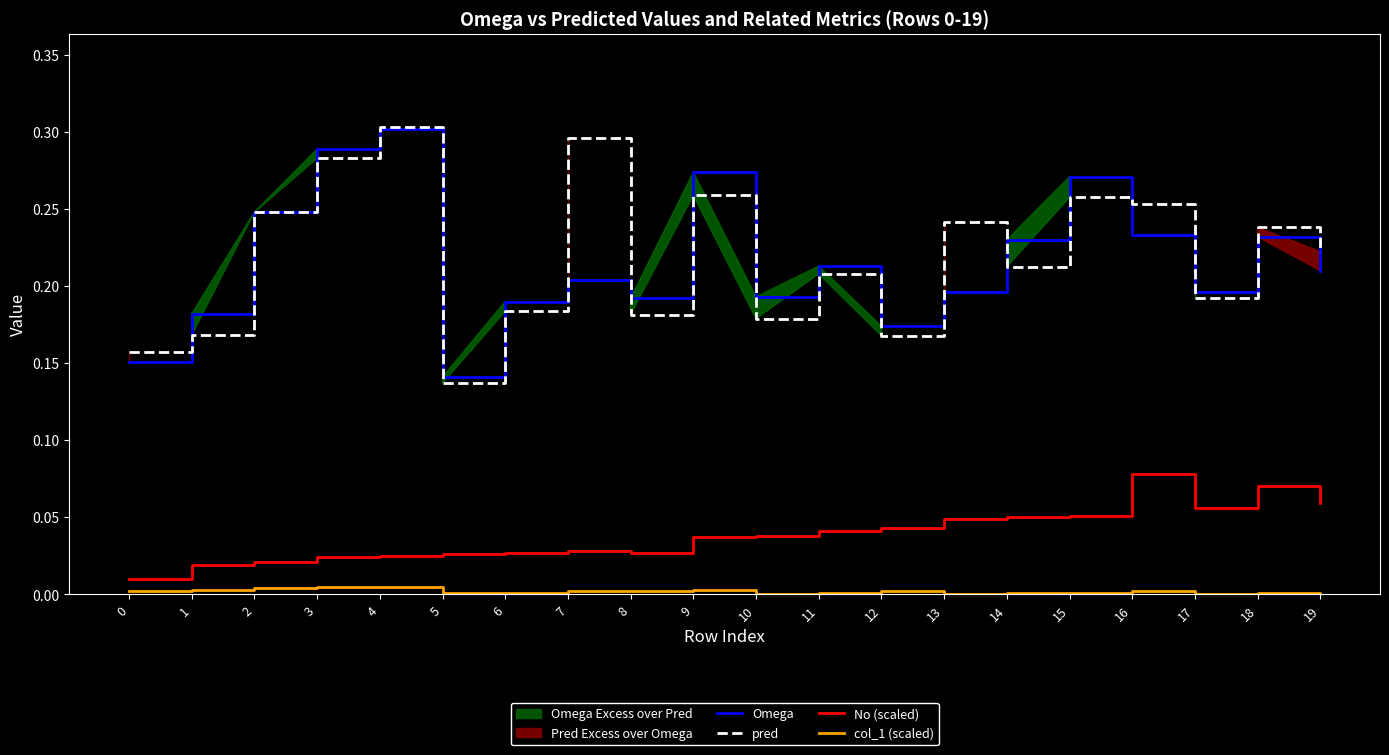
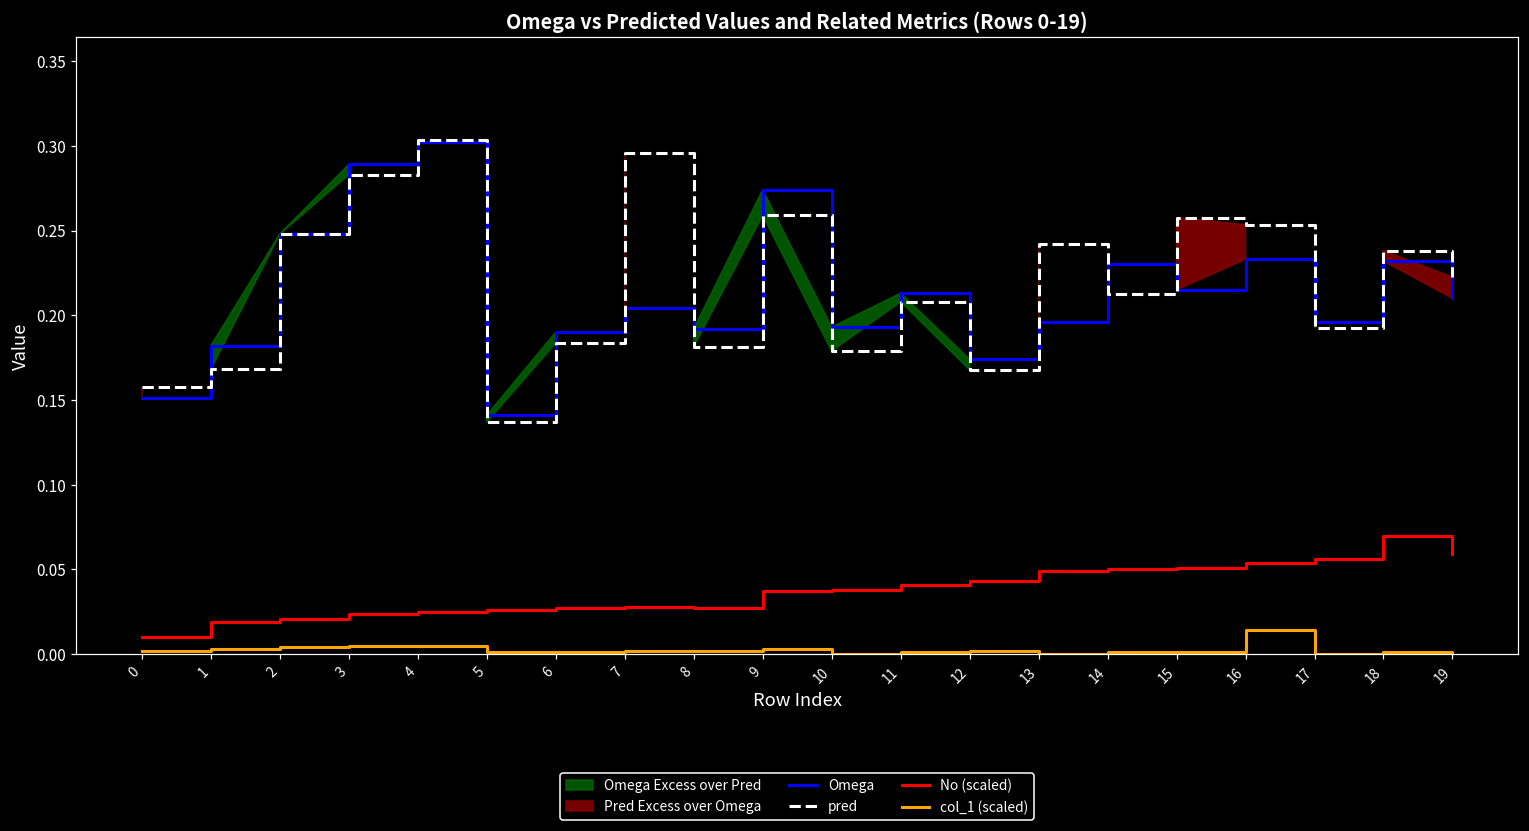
Omega, 15: 0.271 -> 0.215
No (scaled), 16: 0.078 -> 0.054
col_1 (scaled), 16: 0.002 -> 0.014
